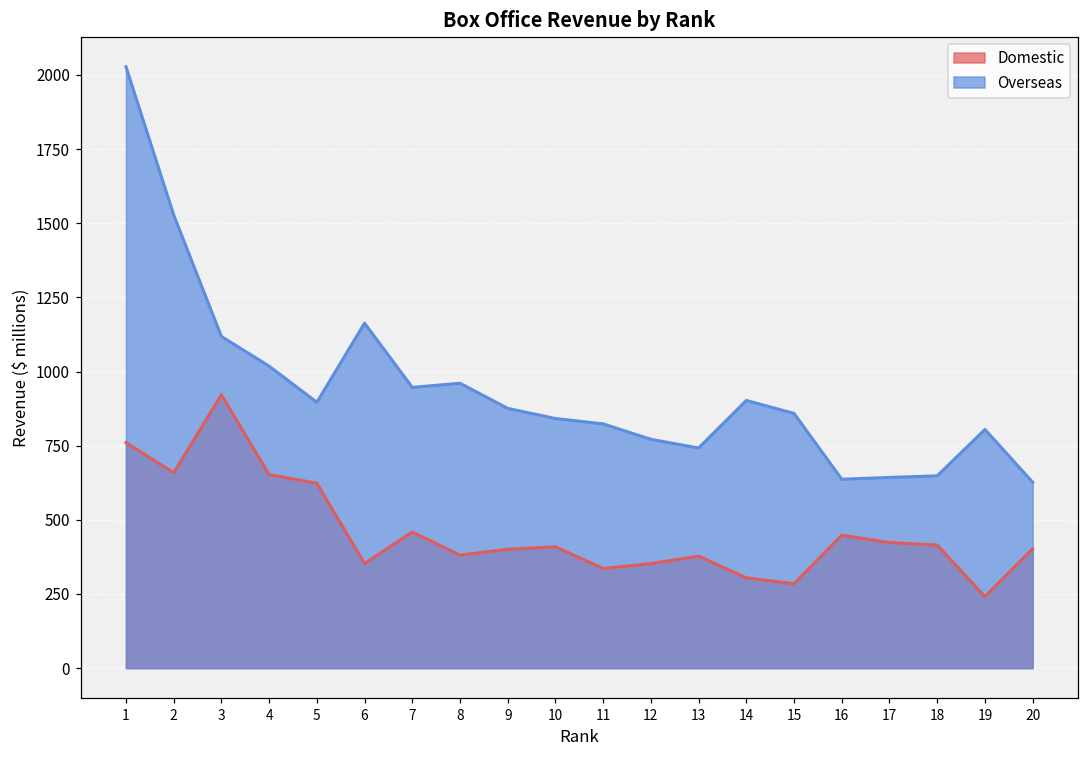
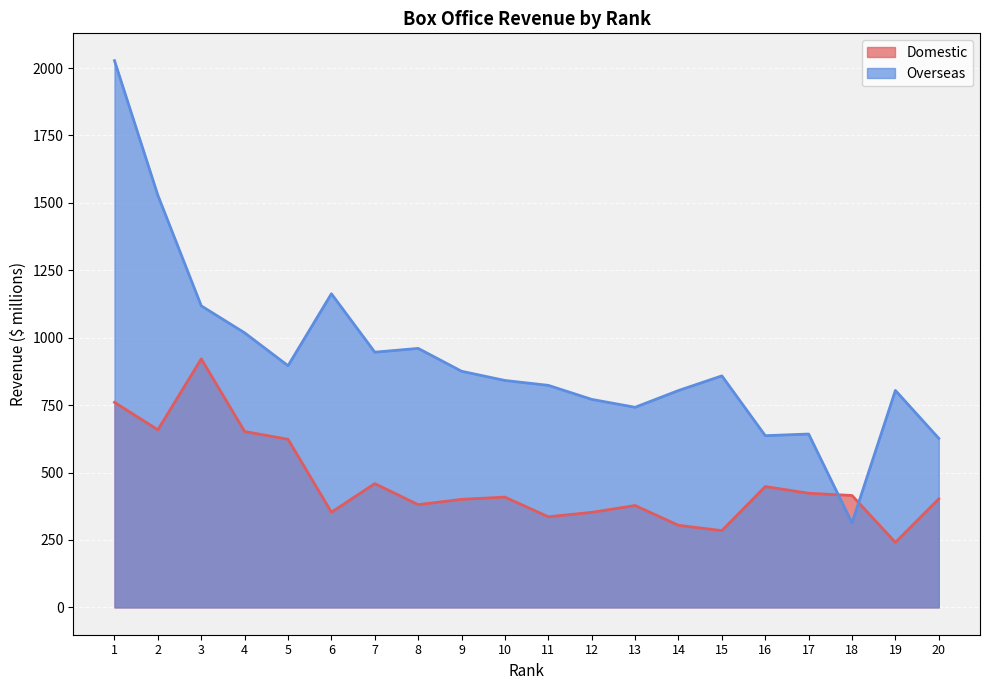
Overseas, 14: 900 -> 800
Overseas, 18: 650 -> 310
